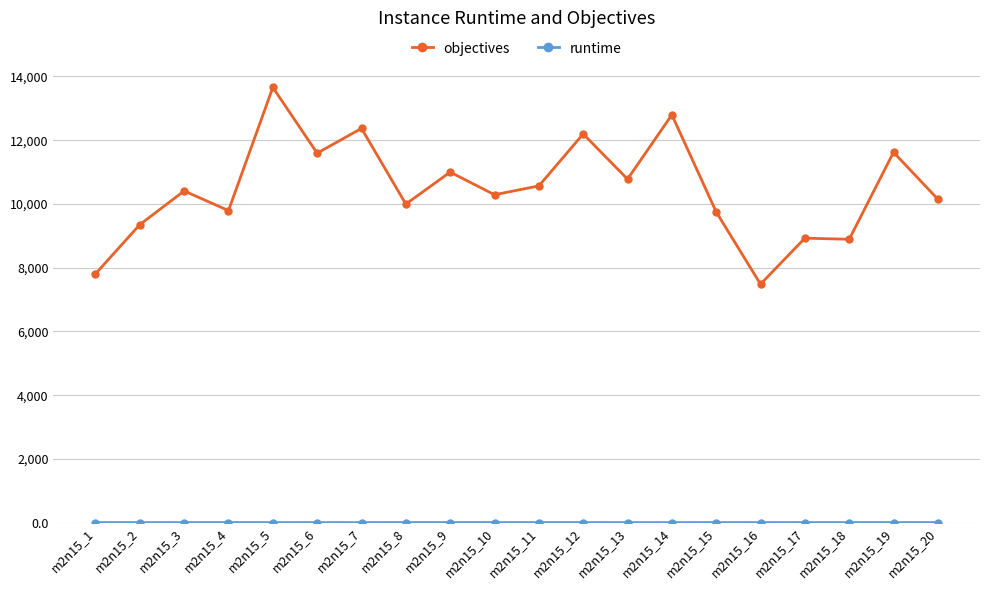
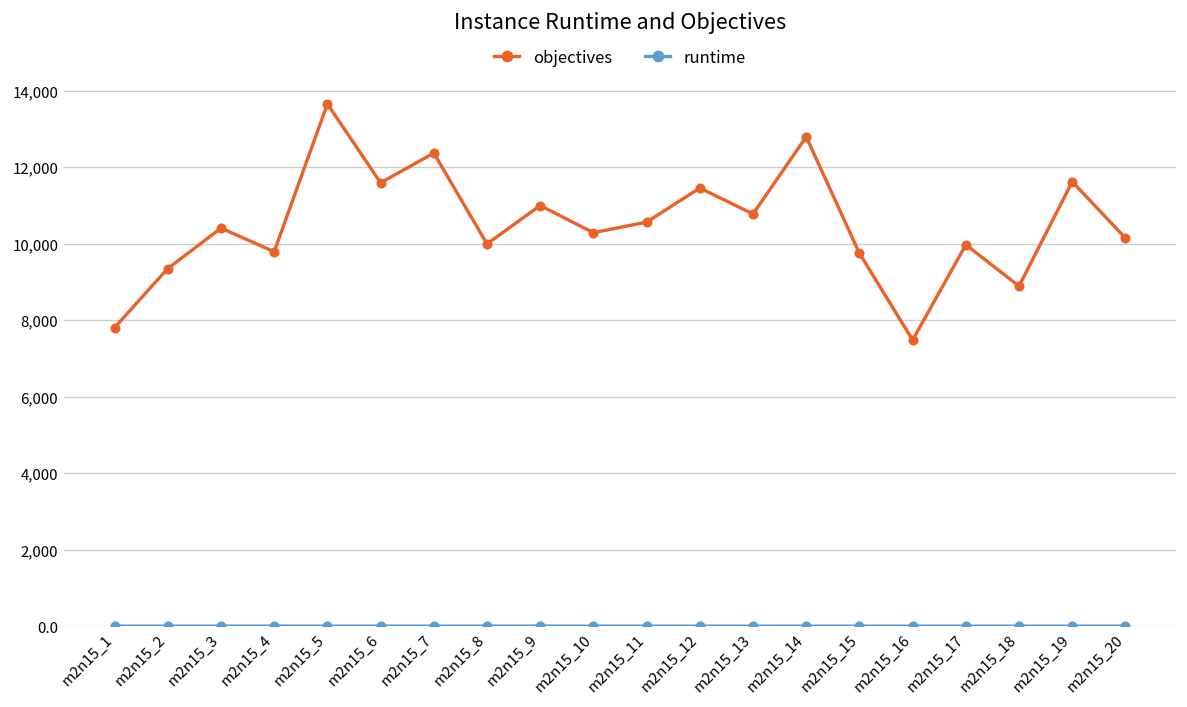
objectives, m2n15_12: 12,200 -> 11,500
objectives, m2n15_17: 8,900 -> 10,000
